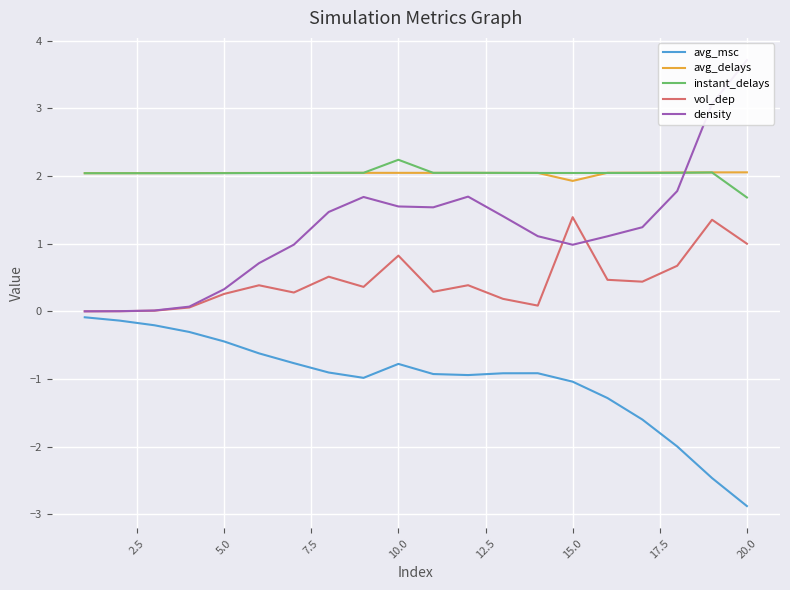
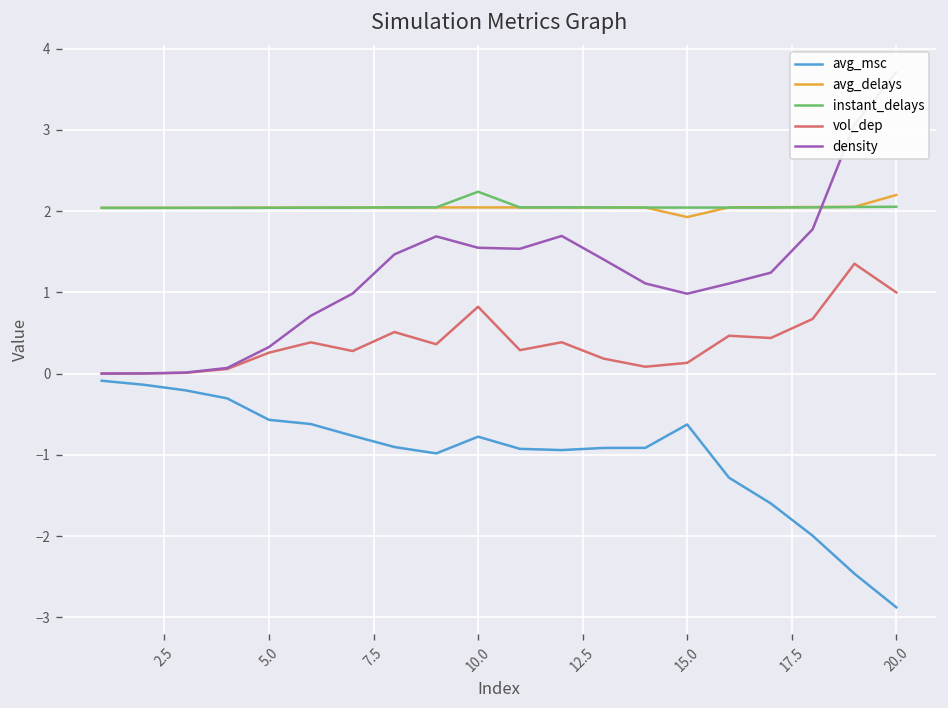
avg_msc, 5.0: -0.4 -> -0.6
avg_msc, 15.0: -1.0 -> -0.6
vol_dep, 15.0: 1.4 -> 0.1
avg_delays, 20.0: 2.1 -> 2.2
instant_delays, 20.0: 1.7 -> 2.1
